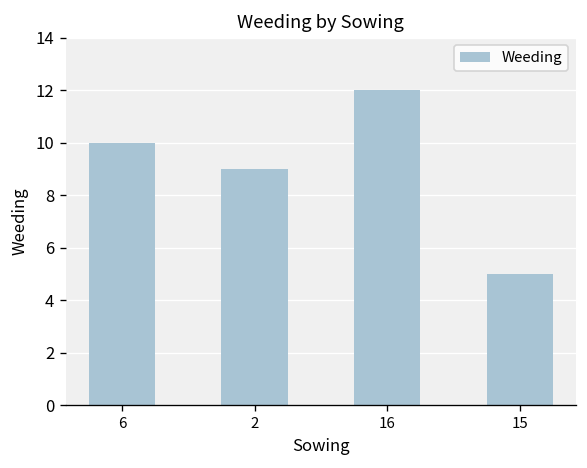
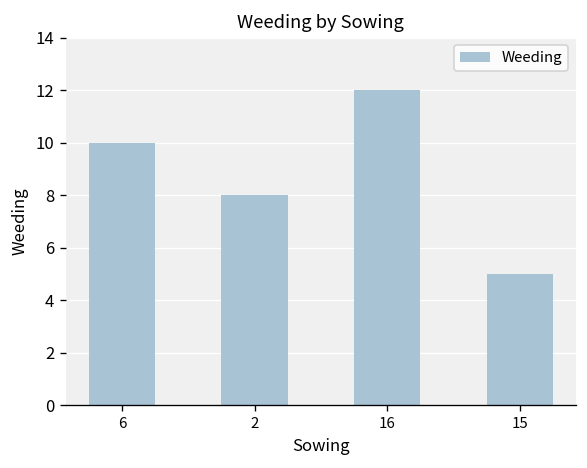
2: 9 -> 8
